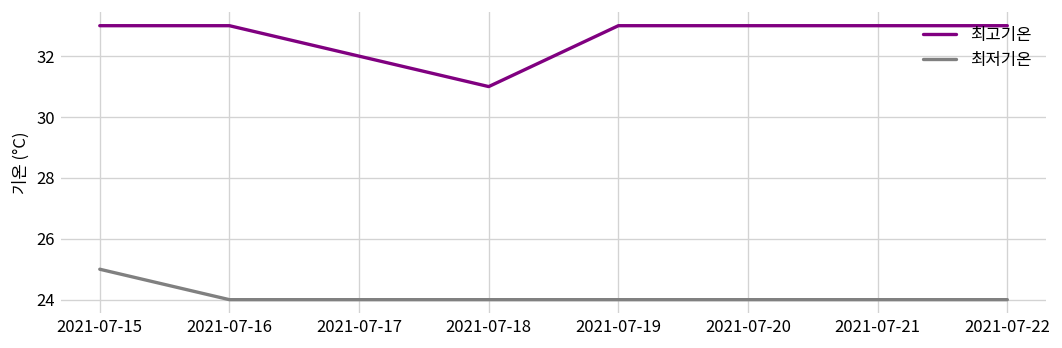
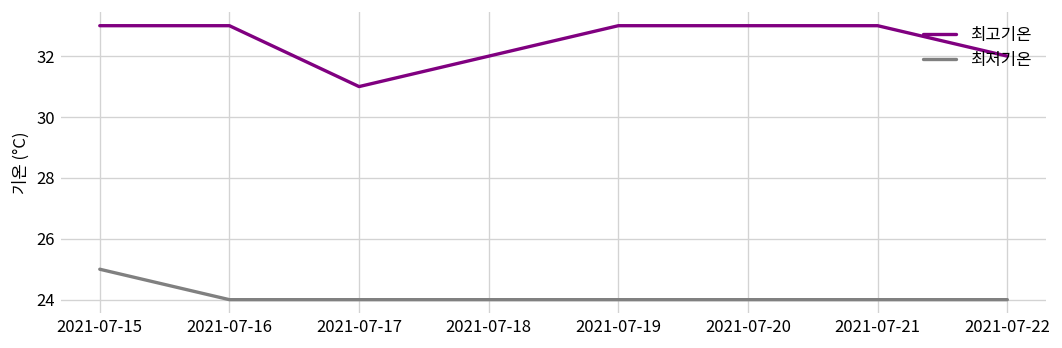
최고기온, 2021-07-17: 32 -> 31
최고기온, 2021-07-18: 31 -> 32
최고기온, 2021-07-22: 33 -> 32
